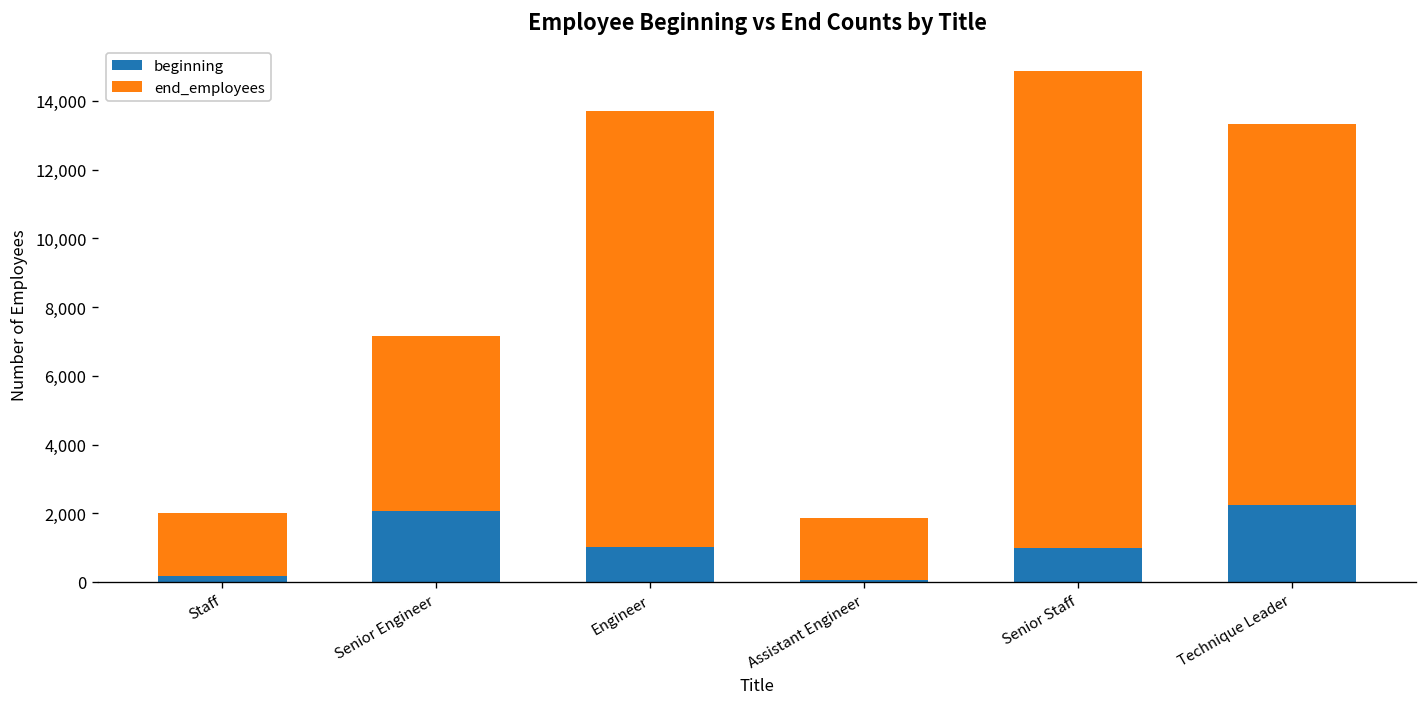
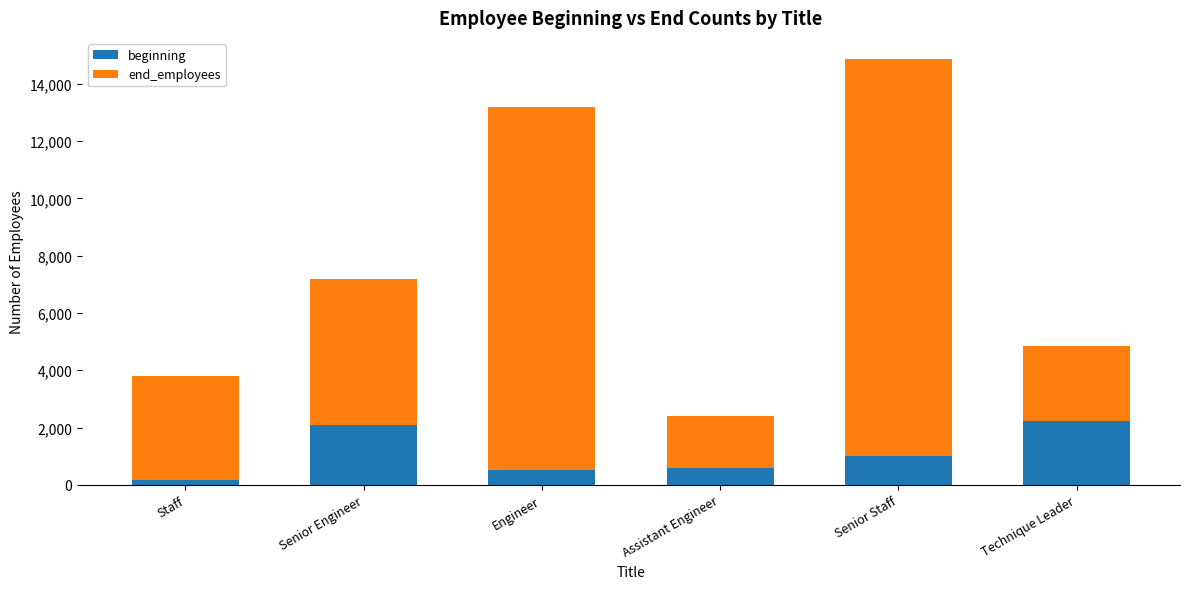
end_employees, Staff: 1,800 -> 3,600
beginning, Engineer: 1,000 -> 500
beginning, Assistant Engineer: 0 -> 600
end_employees, Technique Leader: 11,100 -> 2,600
